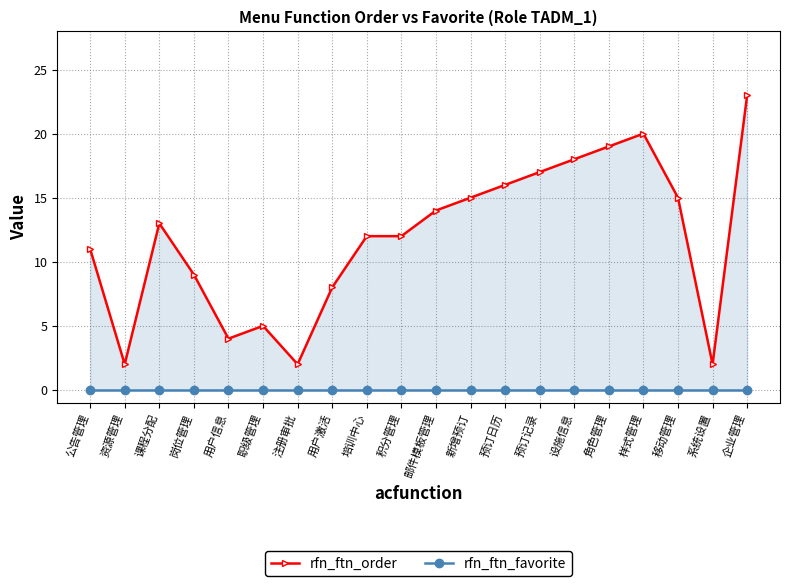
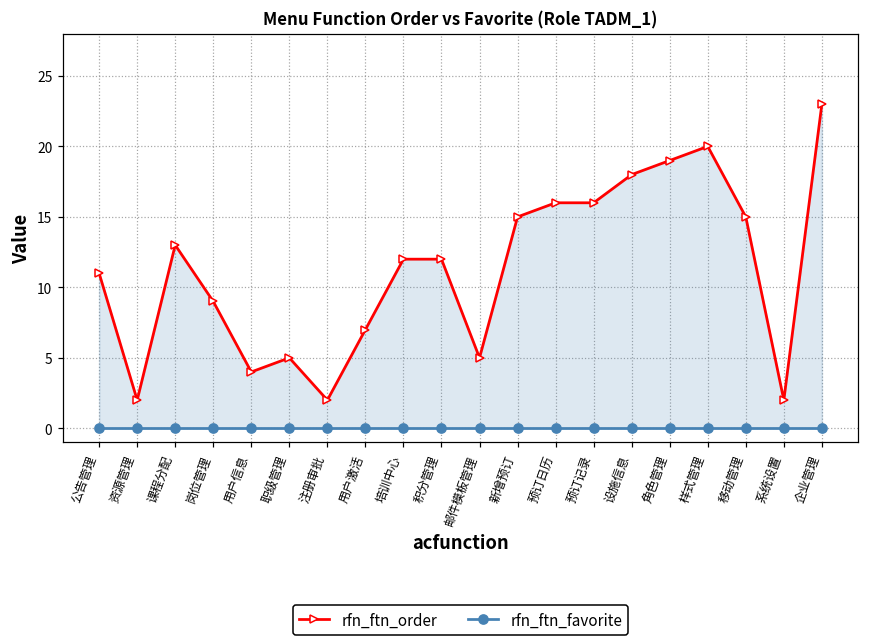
rfn_ftn_order, 用户激活: 8 -> 7
rfn_ftn_order, 邮件模板管理: 14 -> 5
rfn_ftn_order, 预订记录: 17 -> 16
